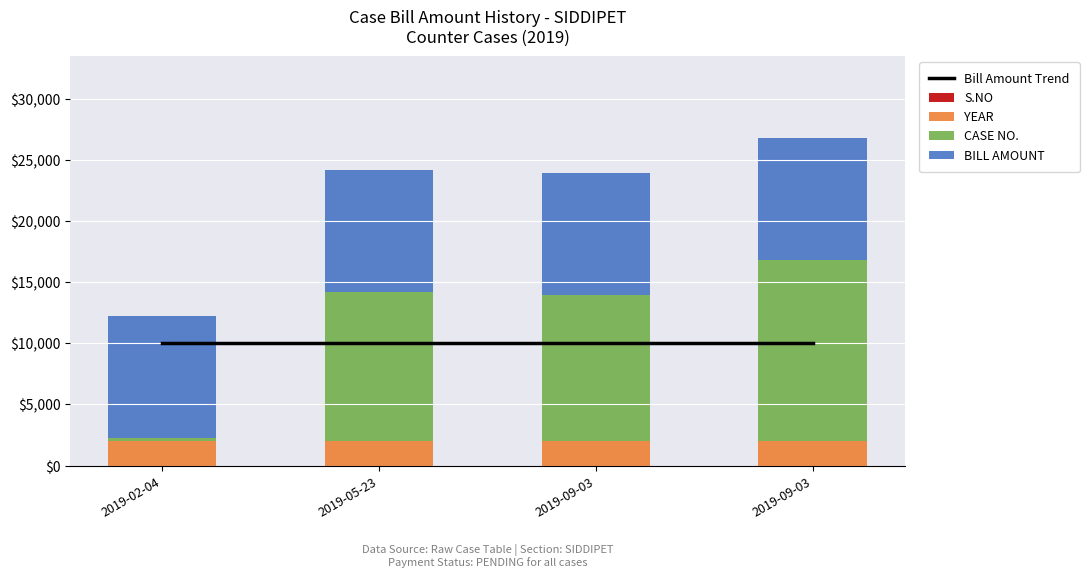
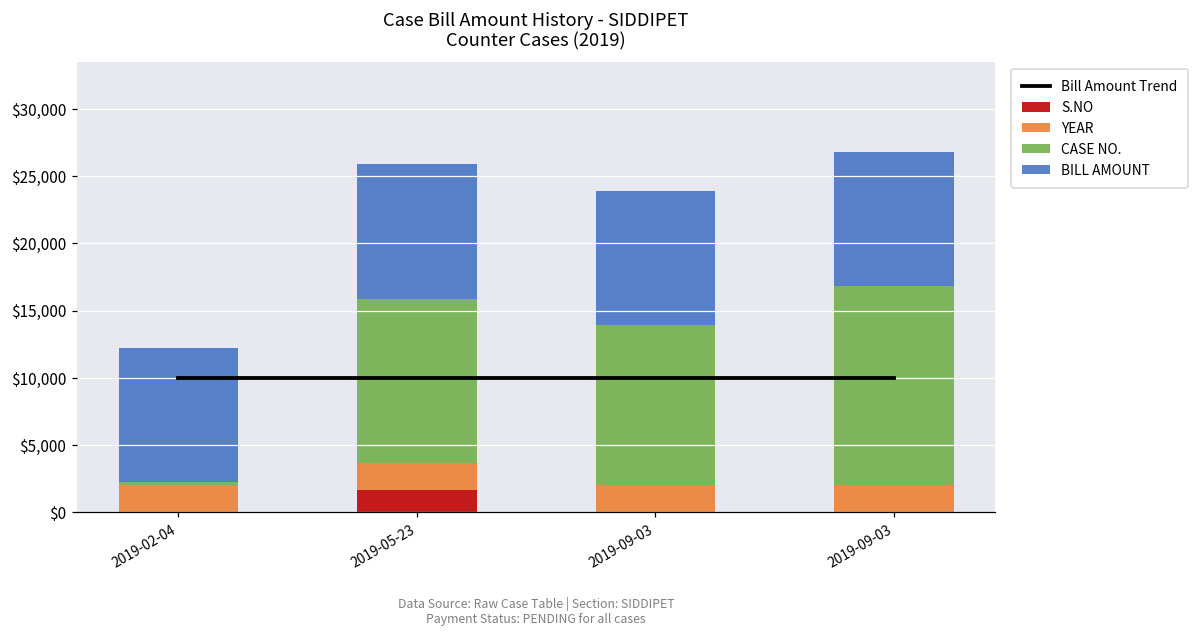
S.NO, 2019-05-23: $0 -> $1,700
